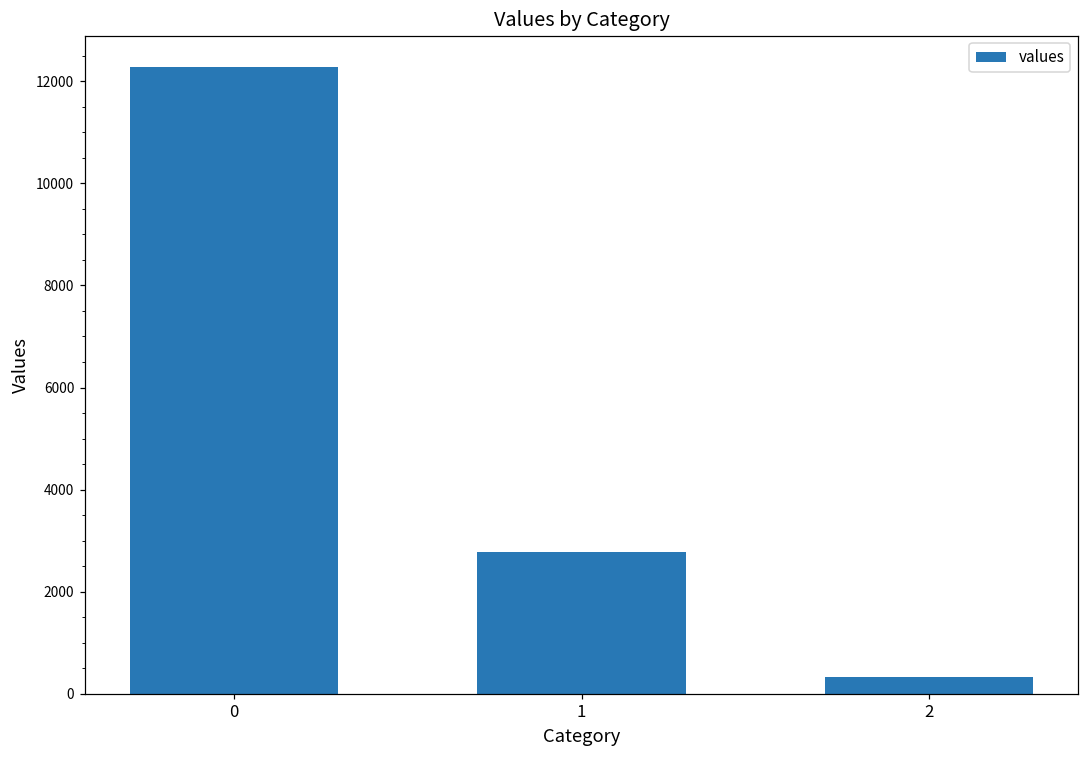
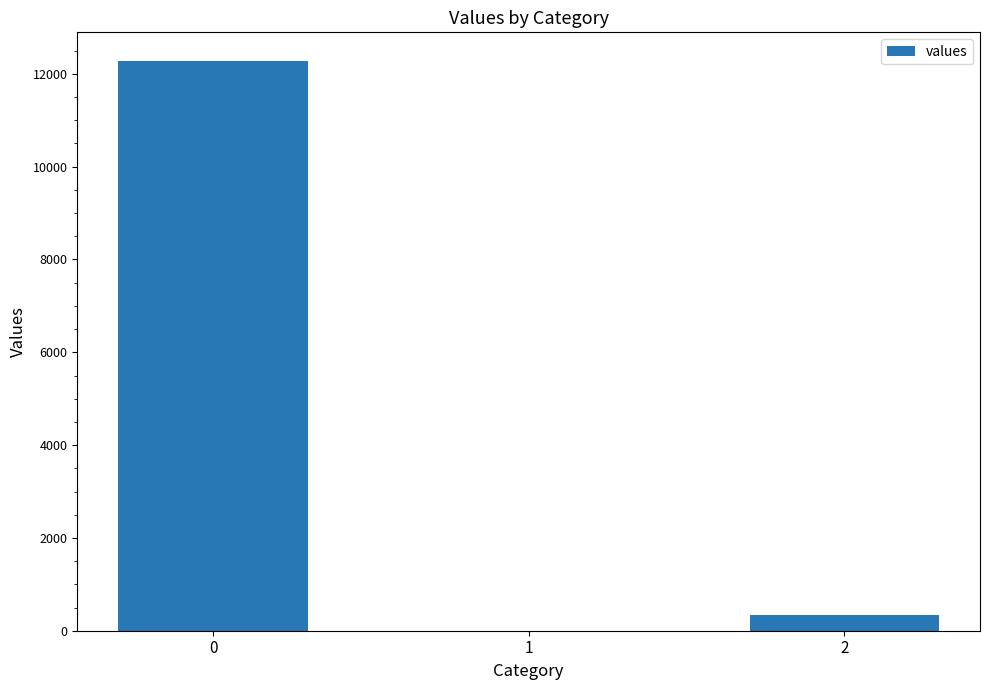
1: 2800 -> 0
